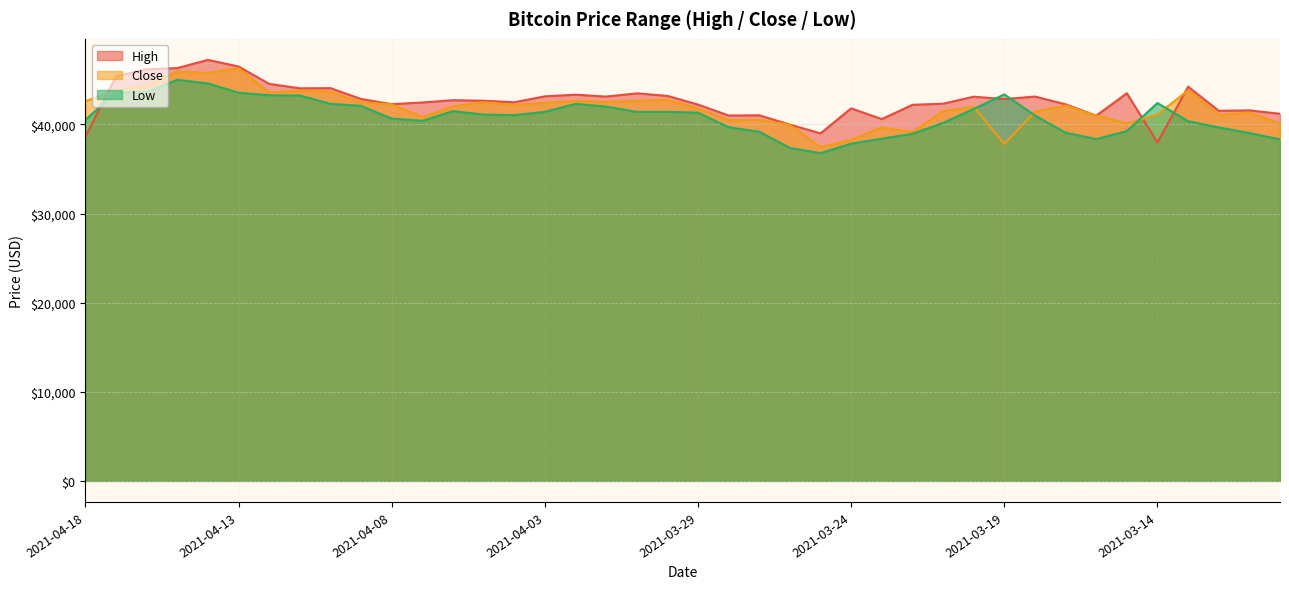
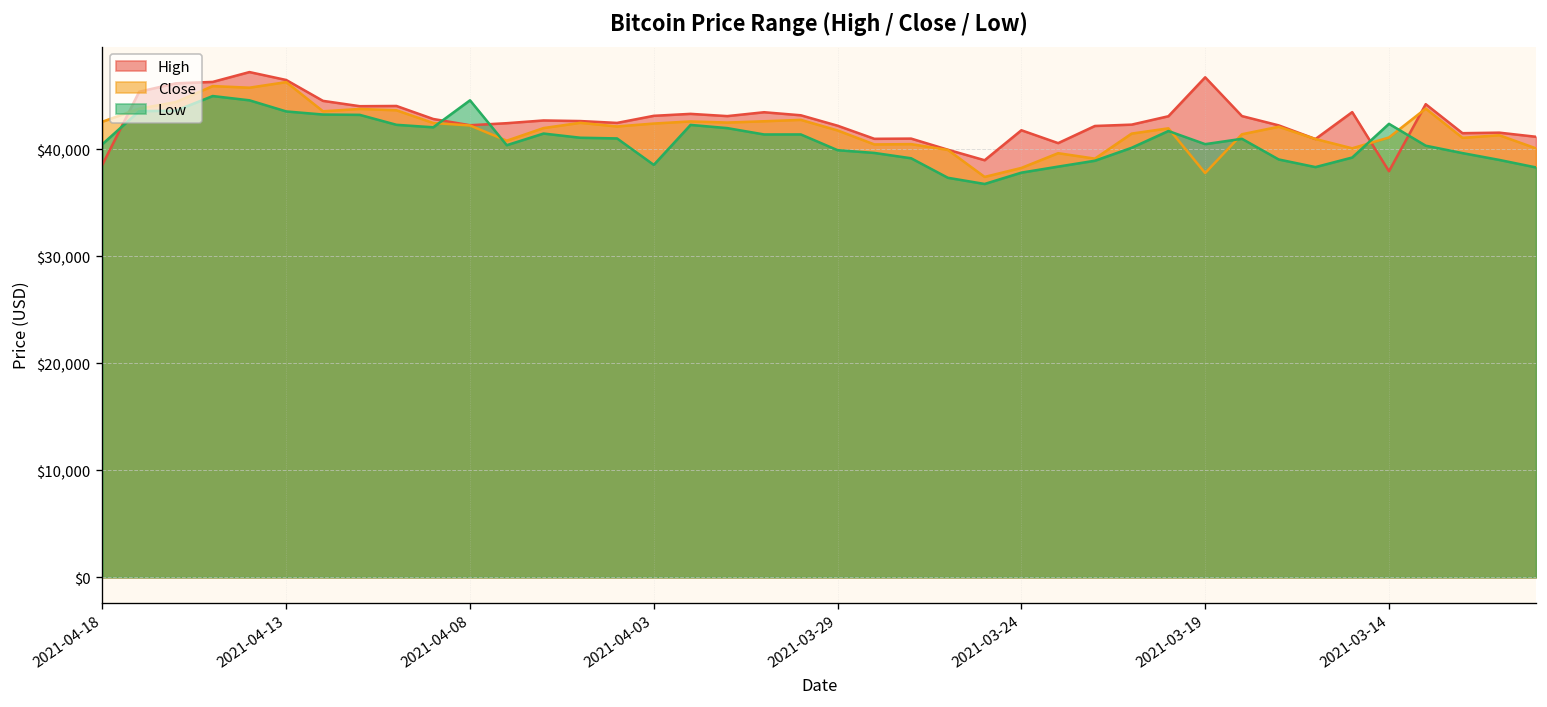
Low, 2021-04-08: $41,000 -> $45,000
Low, 2021-04-03: $41,000 -> $39,000
Low, 2021-03-29: $41,000 -> $40,000
High, 2021-03-19: $43,000 -> $47,000
Low, 2021-03-19: $43,000 -> $41,000
